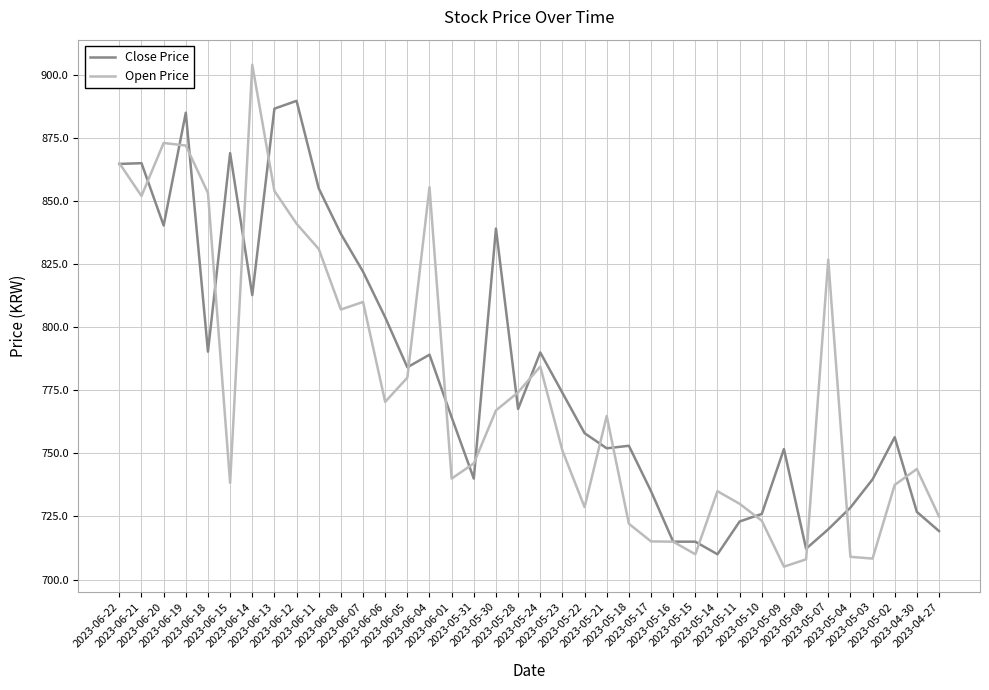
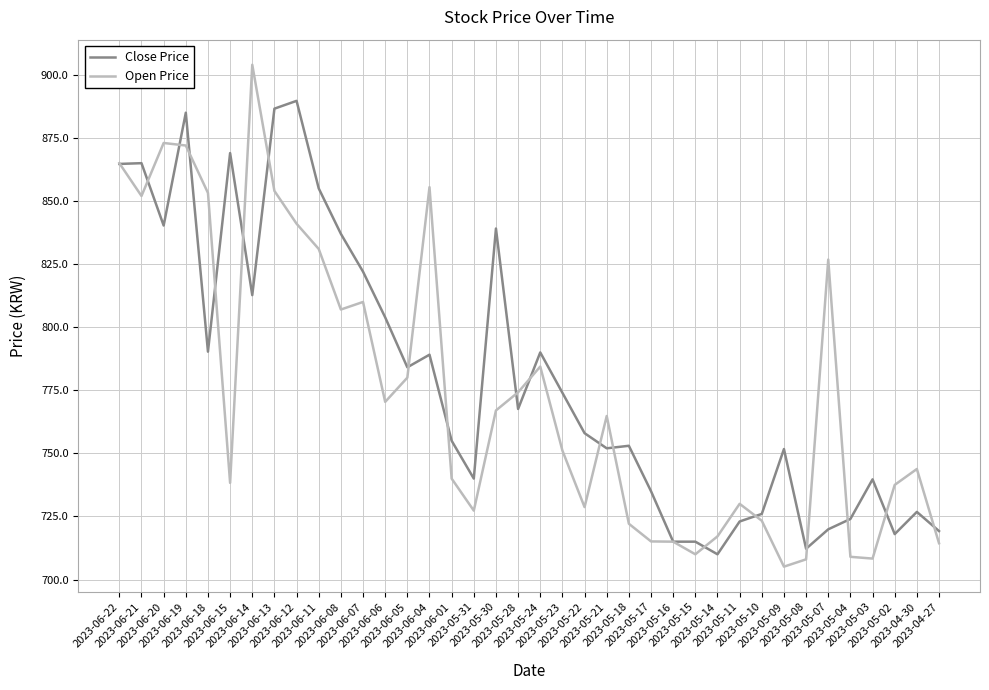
Close Price, 2023-06-01: 764 -> 755
Open Price, 2023-05-31: 746 -> 727
Open Price, 2023-05-14: 735 -> 717
Close Price, 2023-05-04: 729 -> 724
Close Price, 2023-05-02: 756 -> 718
Open Price, 2023-04-27: 725 -> 714
